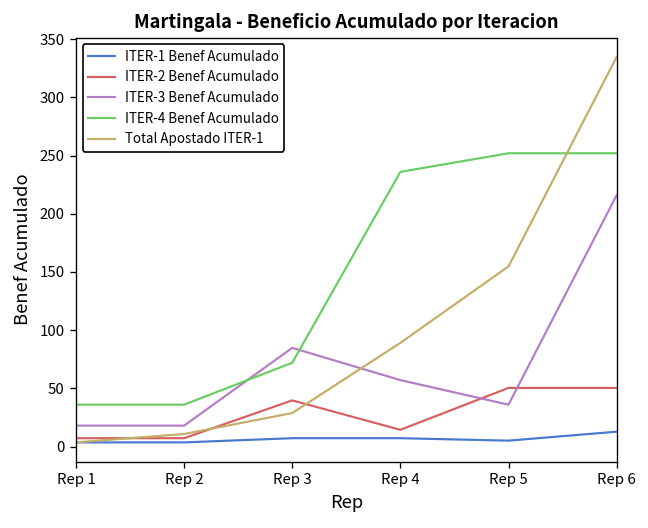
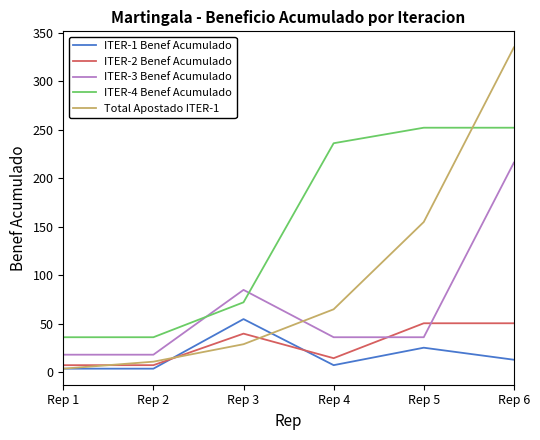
ITER-1 Benef Acumulado, Rep 3: 10 -> 50
ITER-3 Benef Acumulado, Rep 4: 60 -> 40
Total Apostado ITER-1, Rep 4: 90 -> 60
ITER-1 Benef Acumulado, Rep 5: 10 -> 30
